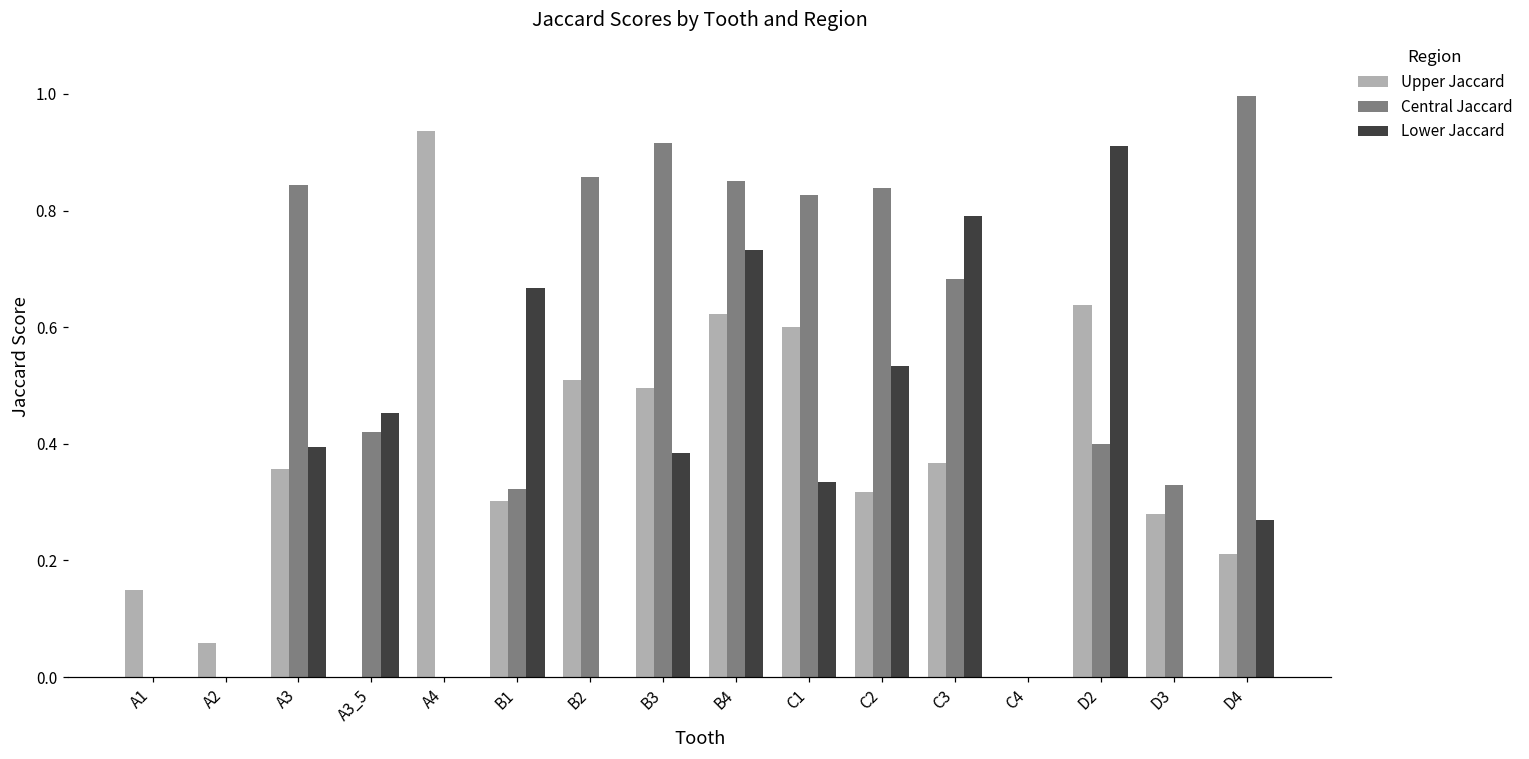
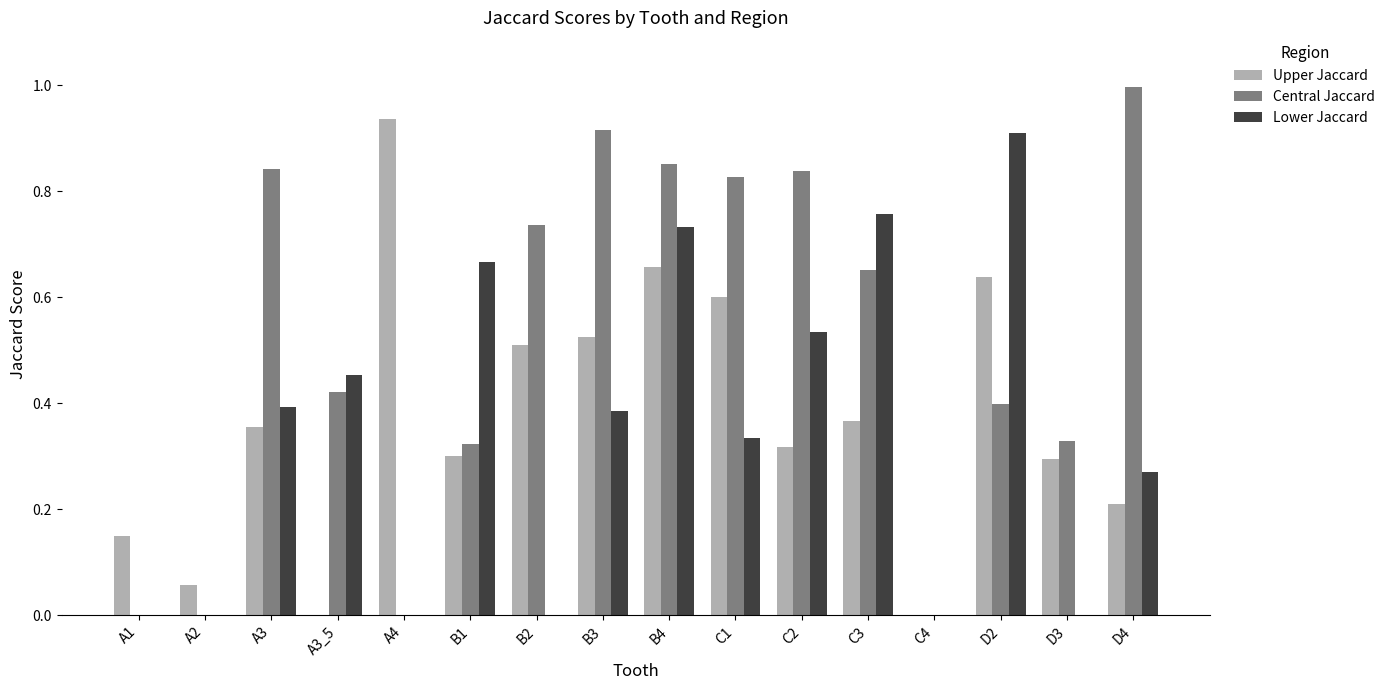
Central Jaccard, B2: 0.86 -> 0.74
Upper Jaccard, B3: 0.50 -> 0.53
Upper Jaccard, B4: 0.62 -> 0.66
Central Jaccard, C3: 0.68 -> 0.65
Lower Jaccard, C3: 0.79 -> 0.76
Upper Jaccard, D3: 0.28 -> 0.30
